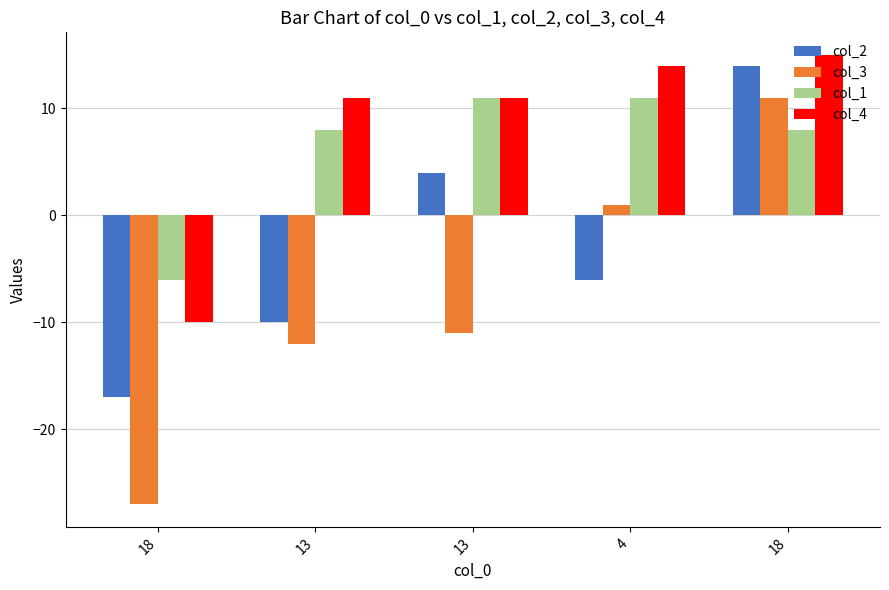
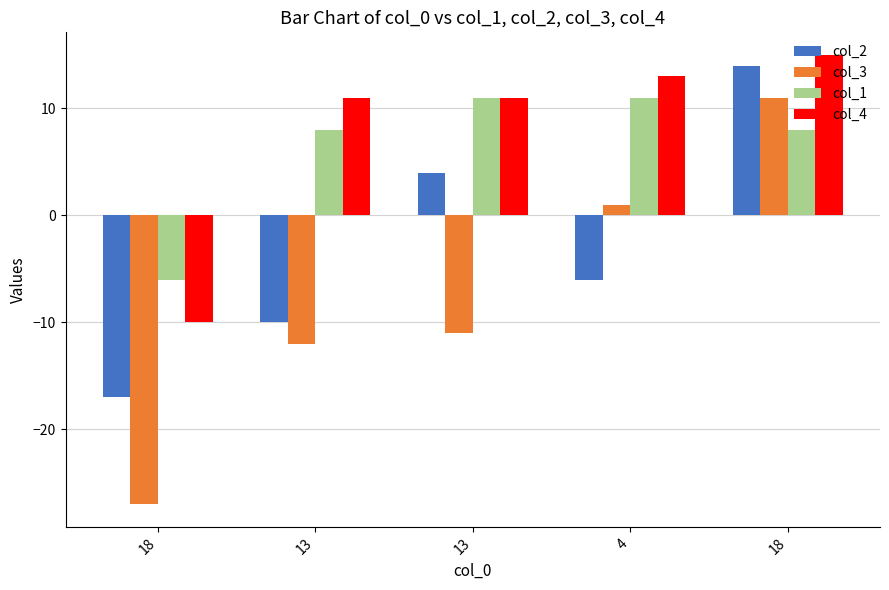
col_4, 4: 14 -> 13
